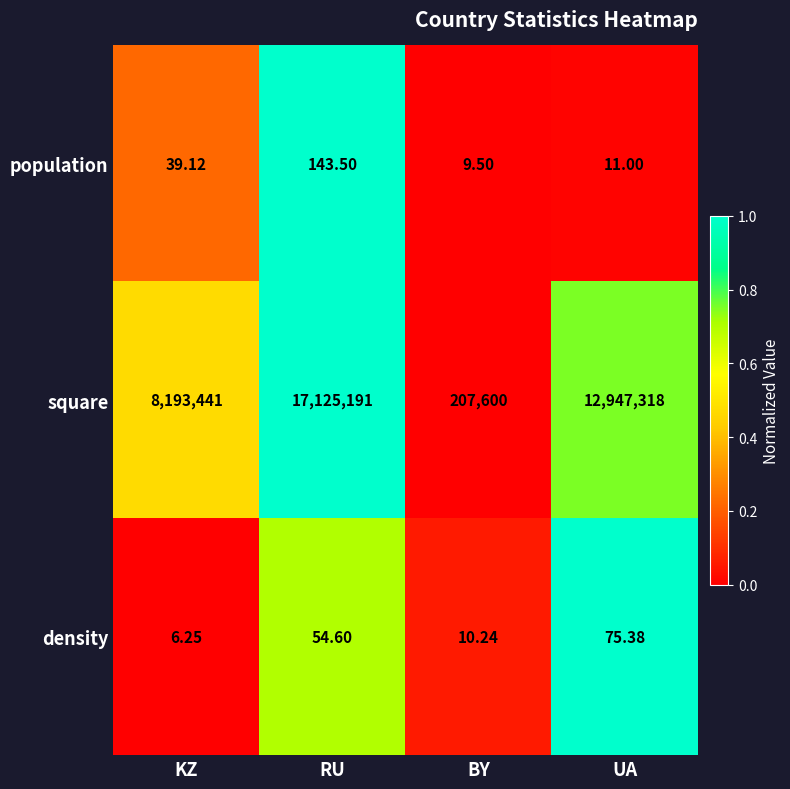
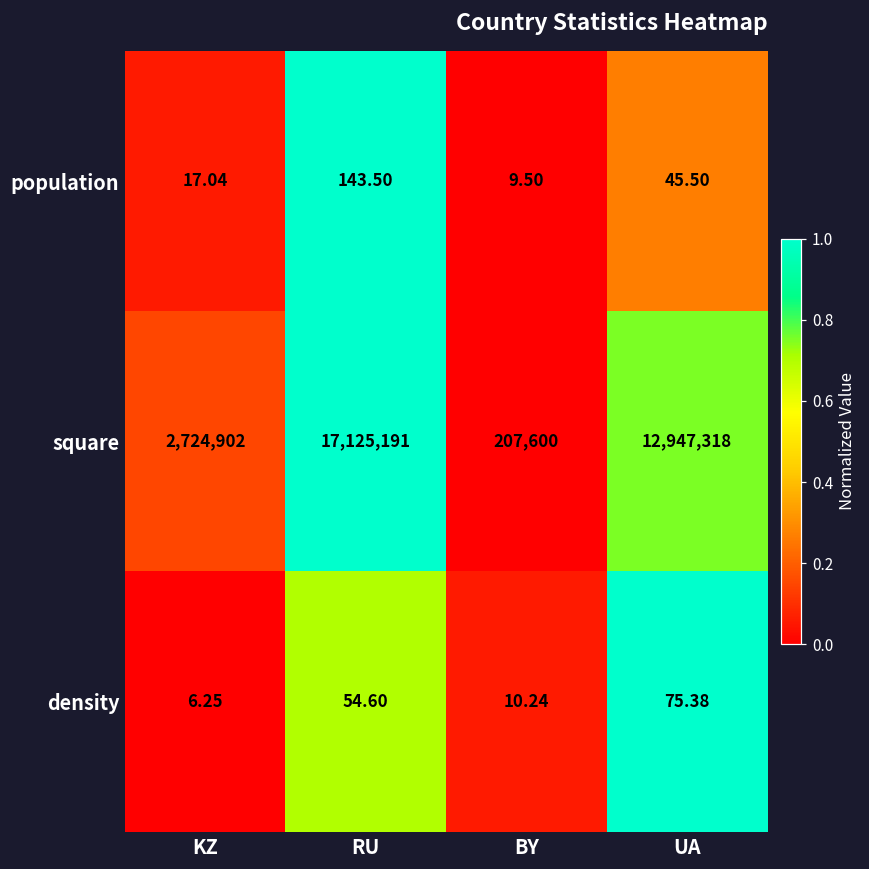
population, KZ: 39.12 -> 17.04
population, UA: 11.00 -> 45.50
square, KZ: 8,193,441 -> 2,724,902
